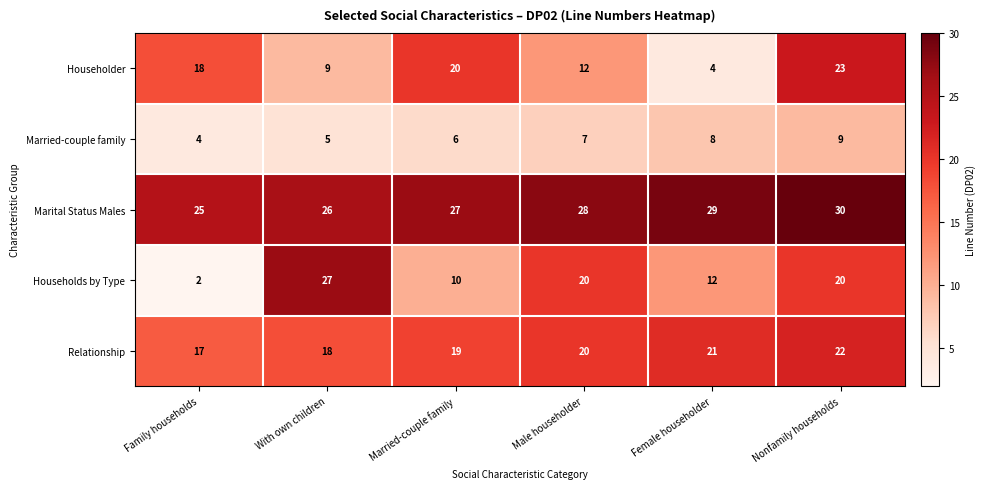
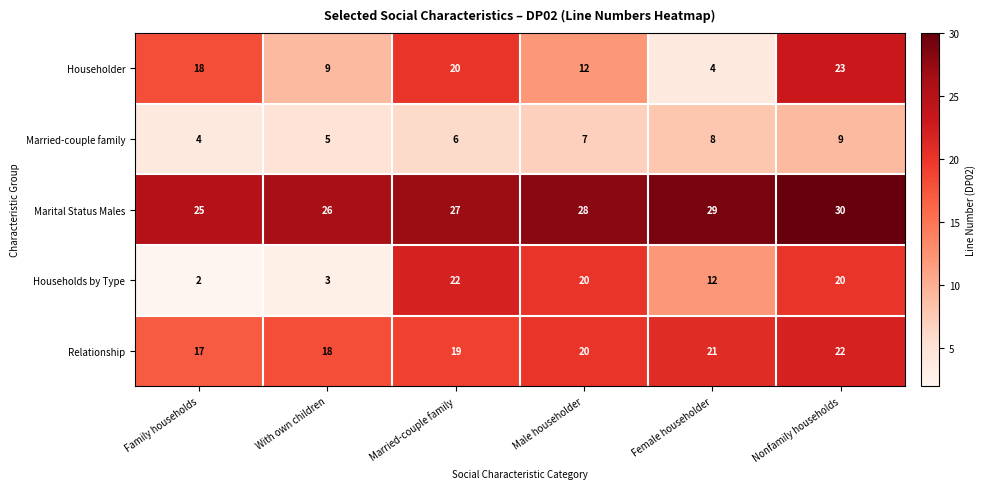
Households by Type, With own children: 27 -> 3
Households by Type, Married-couple family: 10 -> 22
